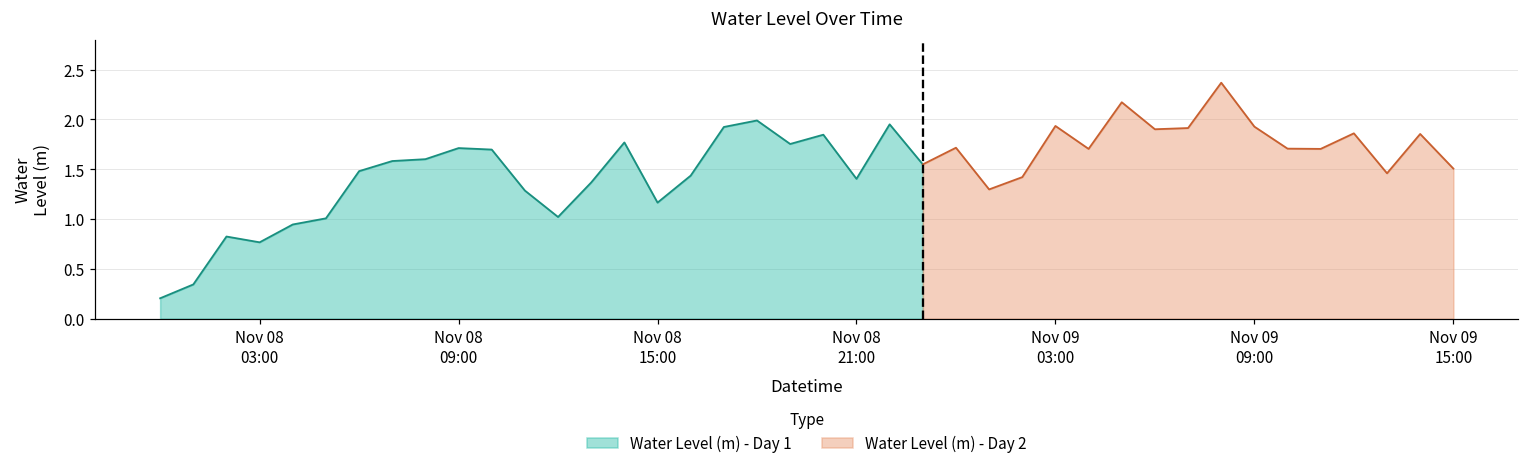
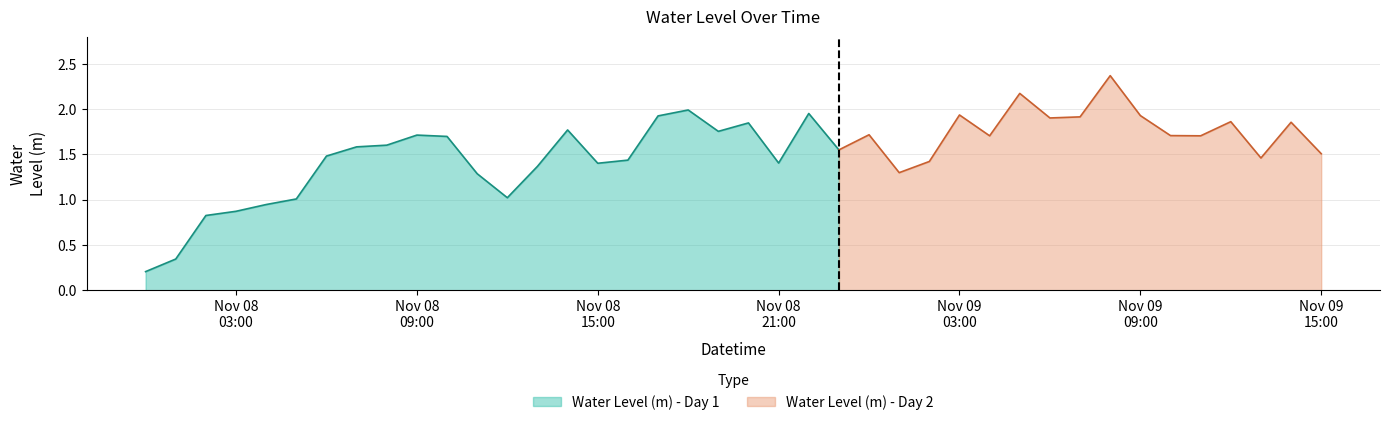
Water Level (m) - Day 1, Nov 08 03:00: 0.8 -> 0.9
Water Level (m) - Day 1, Nov 08 15:00: 1.2 -> 1.4
